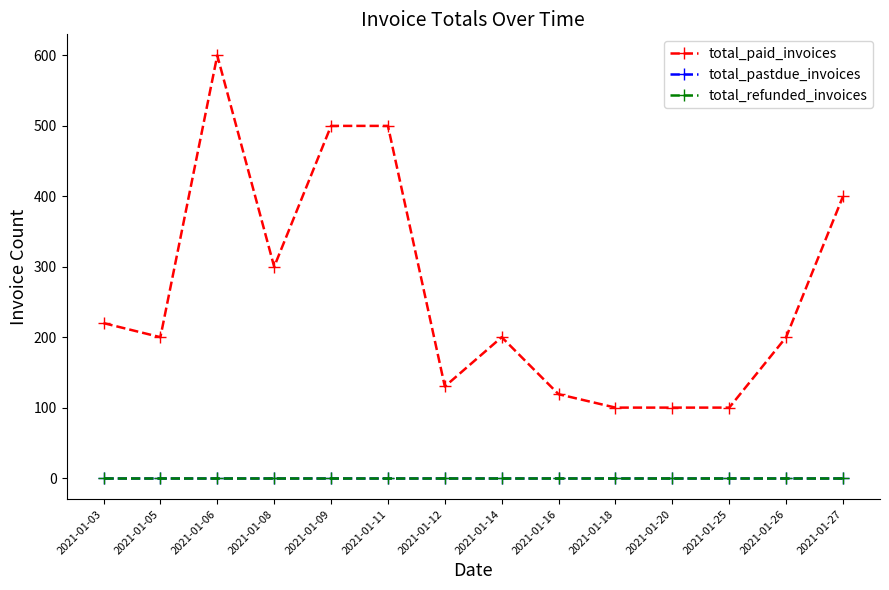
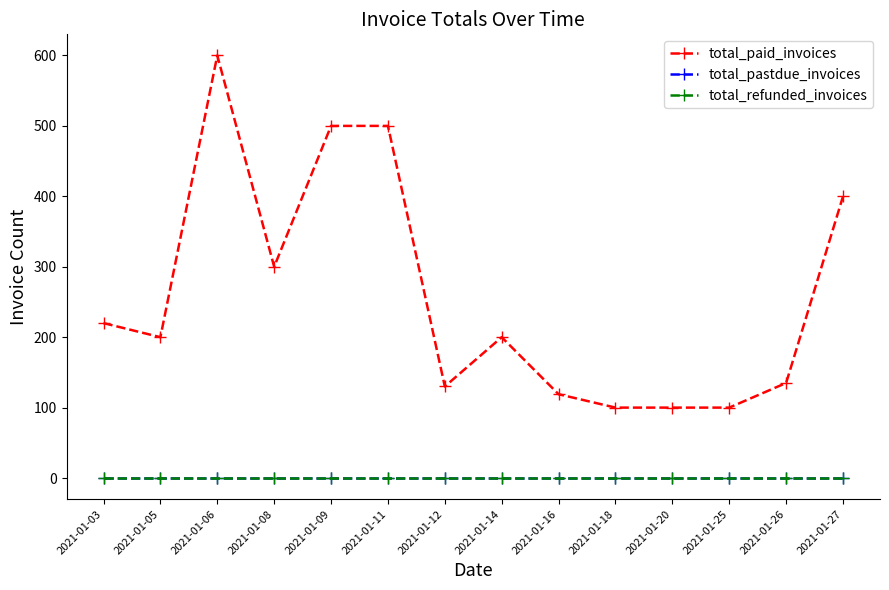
total_paid_invoices, 2021-01-26: 200 -> 140
